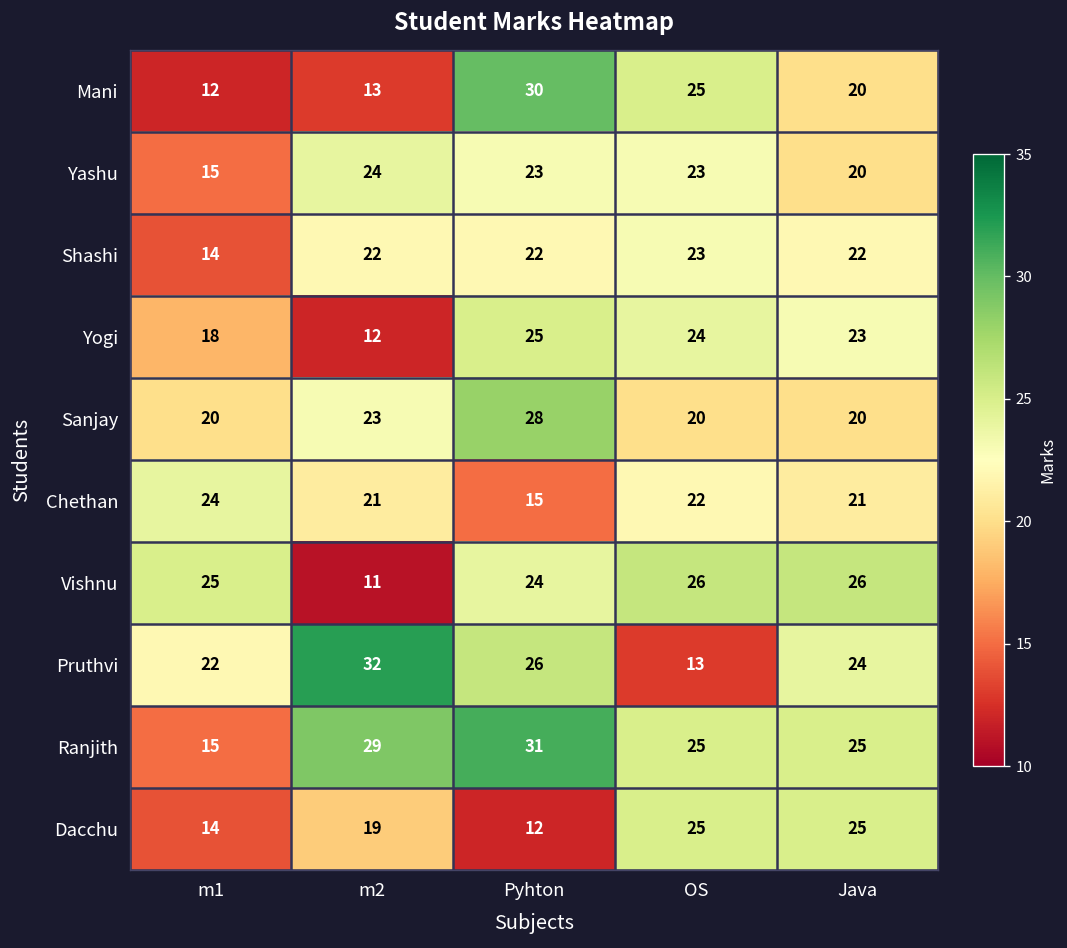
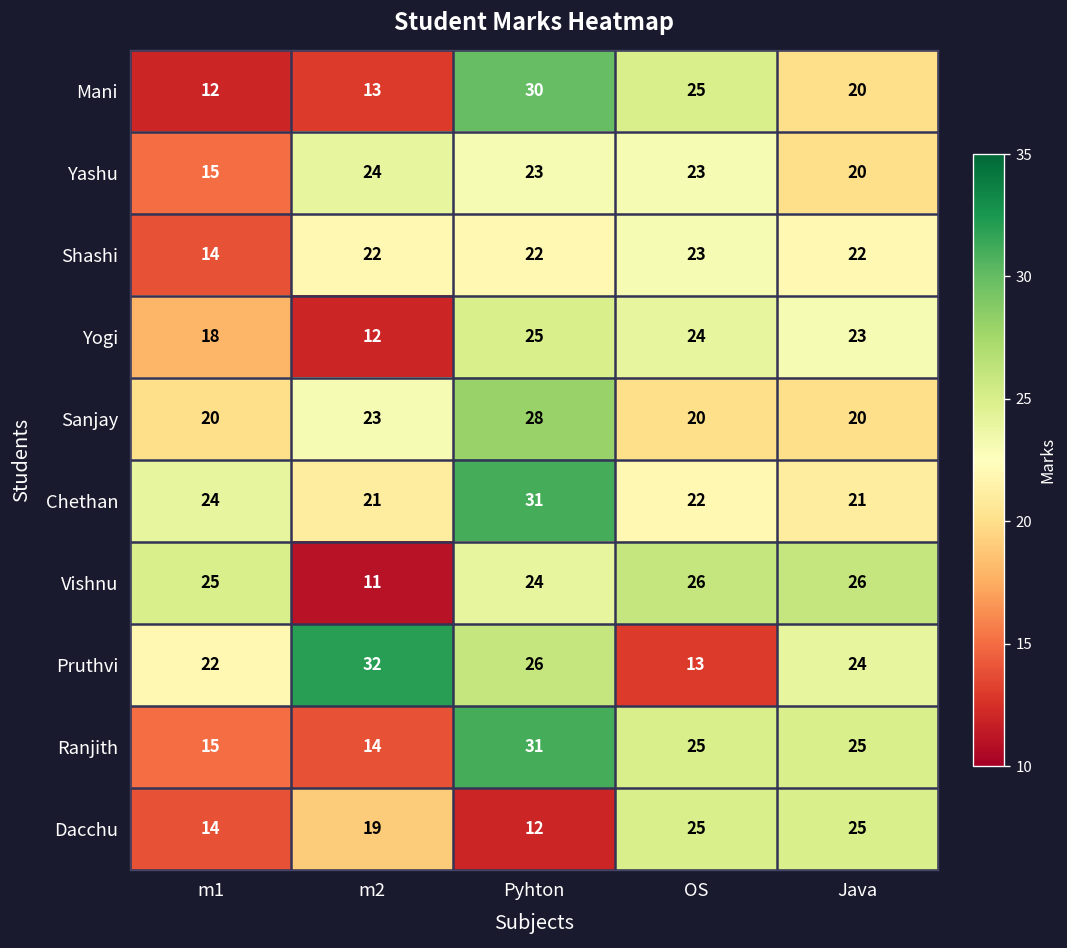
Chethan, Pyhton: 15 -> 31
Ranjith, m2: 29 -> 14
